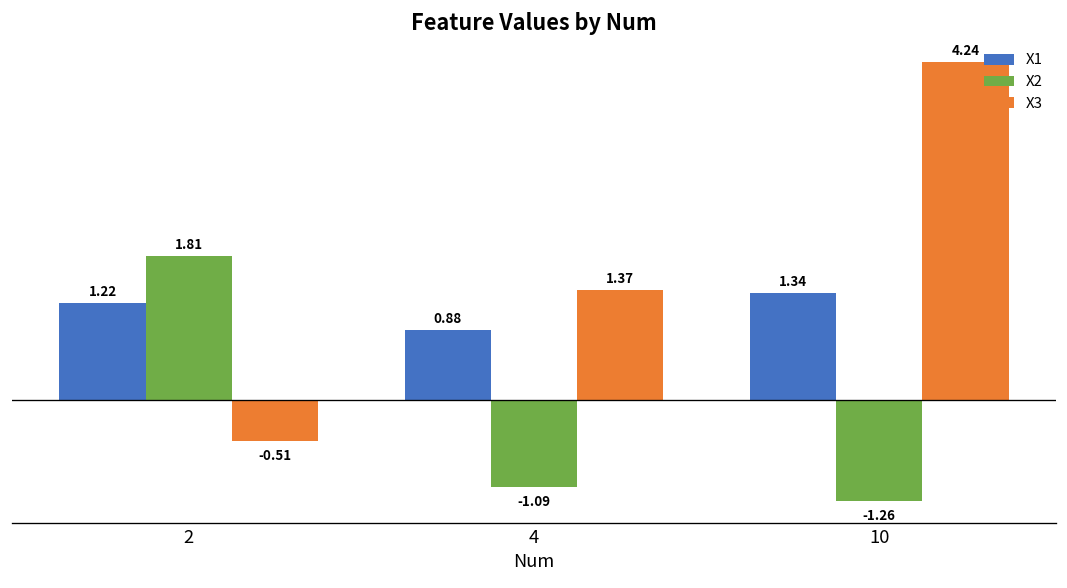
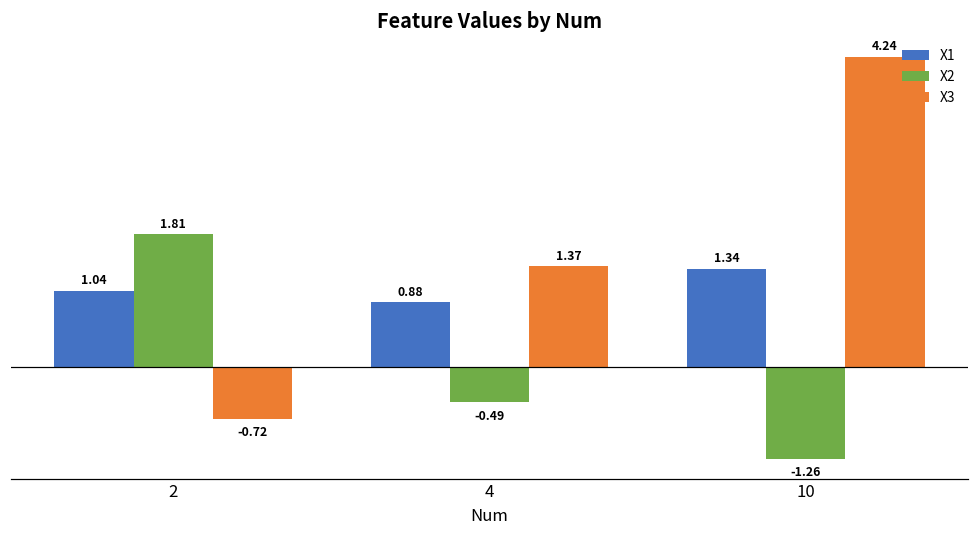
X1, 2: 1.22 -> 1.04
X3, 2: -0.51 -> -0.72
X2, 4: -1.09 -> -0.49
